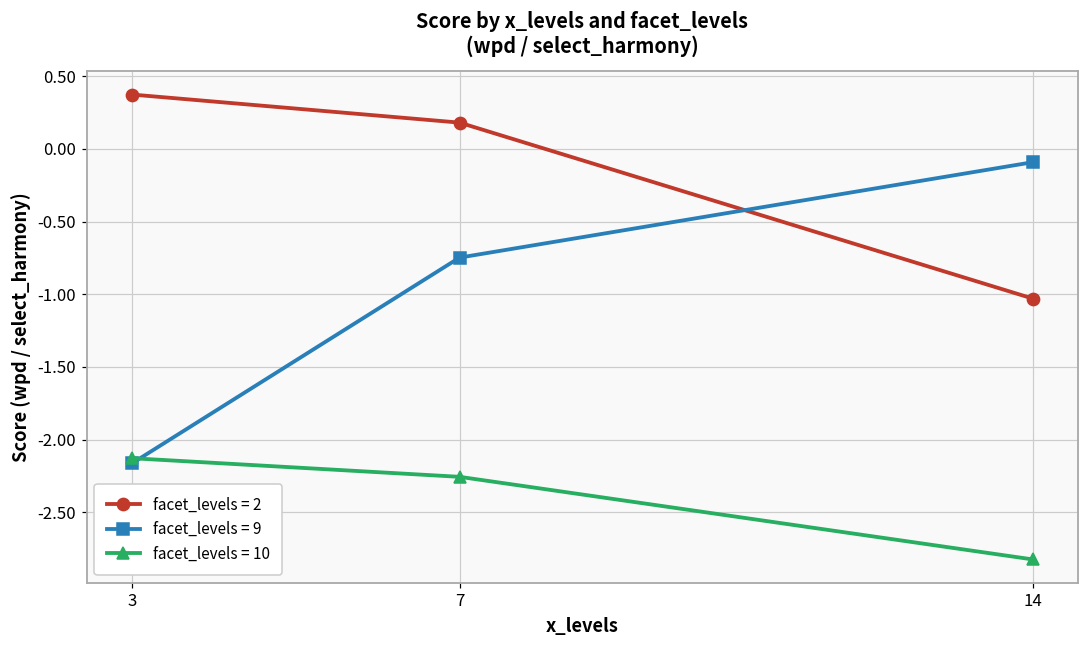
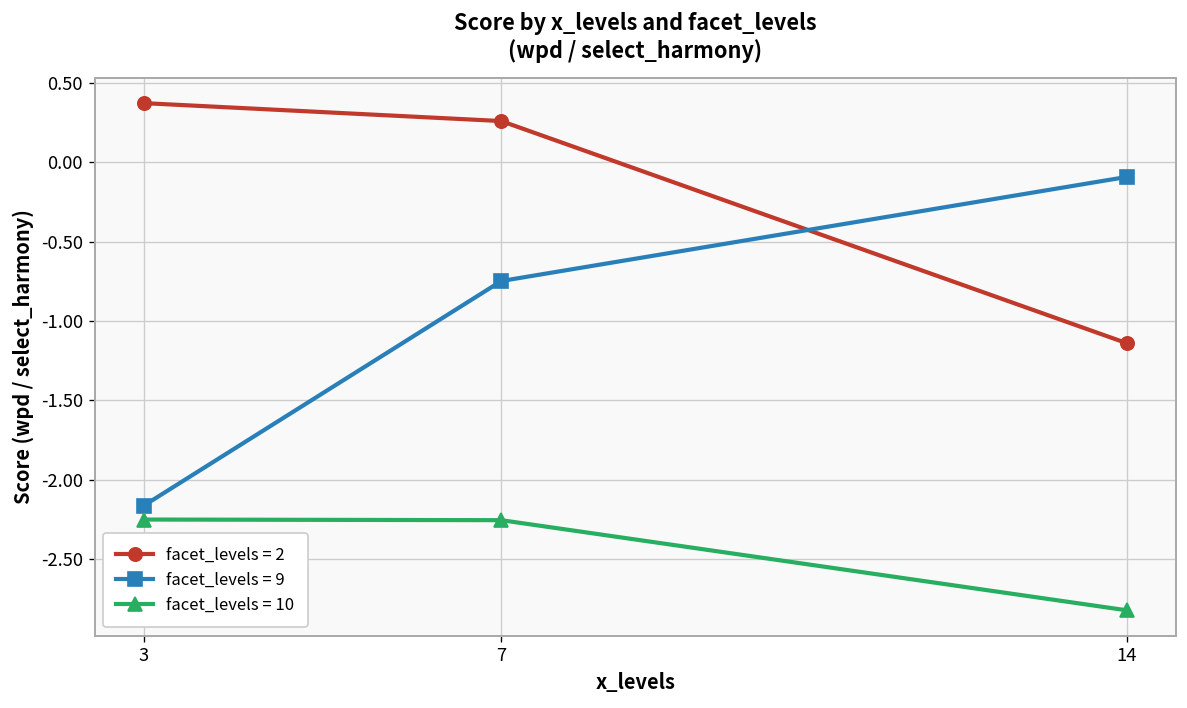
facet_levels = 10, 3: -2.13 -> -2.25
facet_levels = 2, 7: 0.18 -> 0.26
facet_levels = 2, 14: -1.03 -> -1.14
